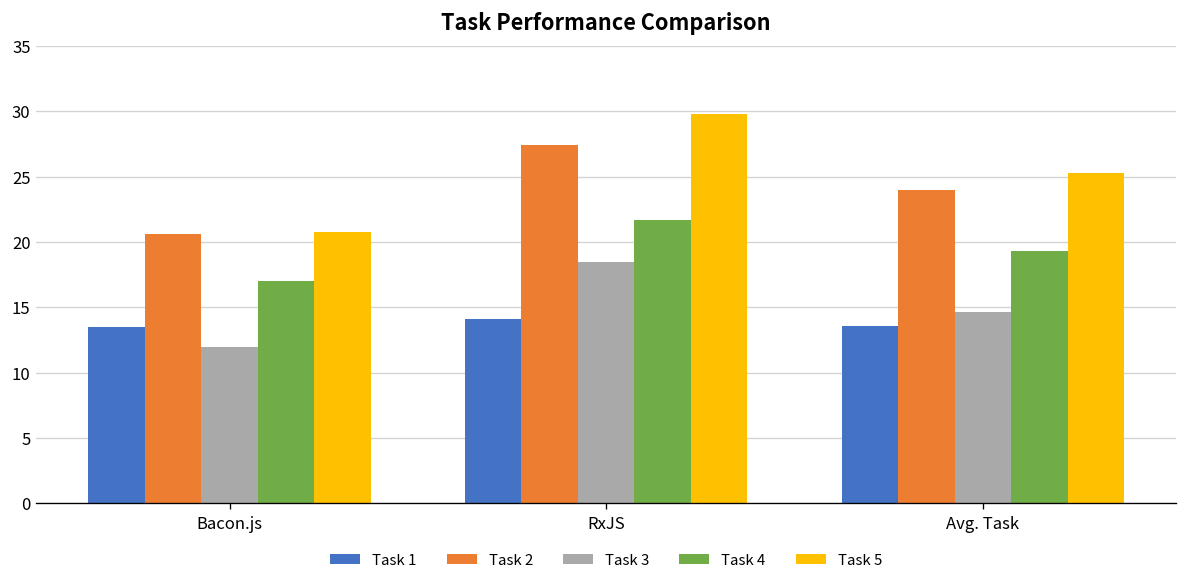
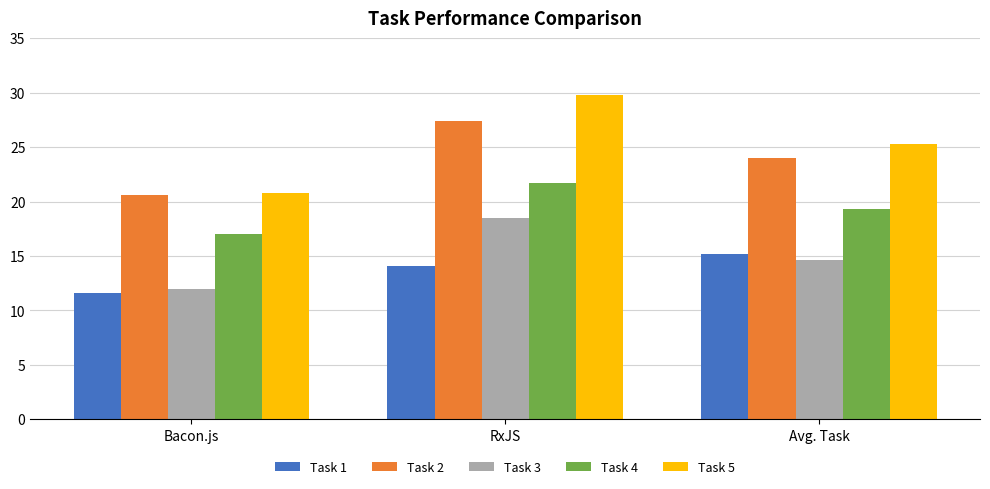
Task 1, Bacon.js: 13.5 -> 11.6
Task 1, Avg. Task: 13.6 -> 15.2
